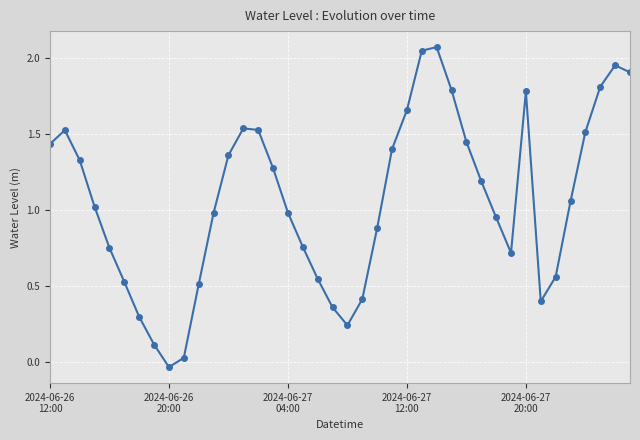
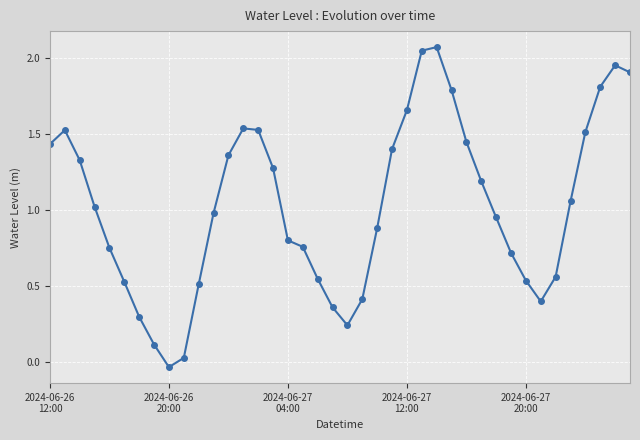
2024-06-27 04:00: 0.98 -> 0.80
2024-06-27 20:00: 1.78 -> 0.53
